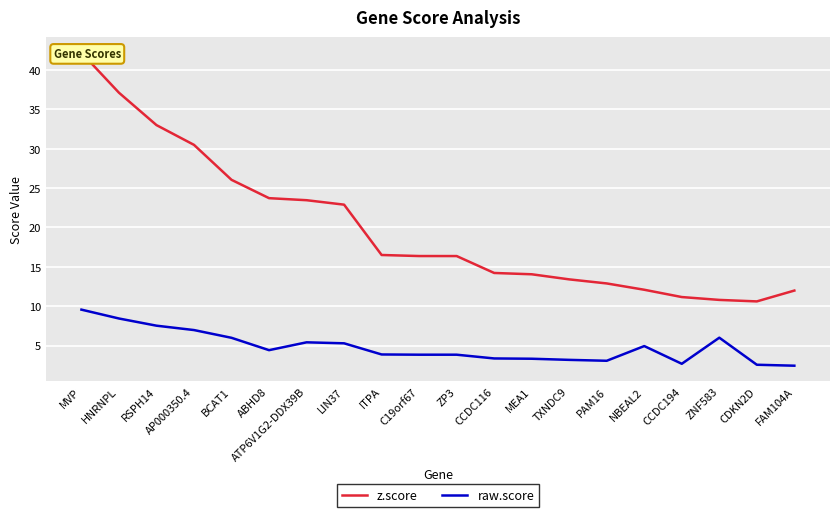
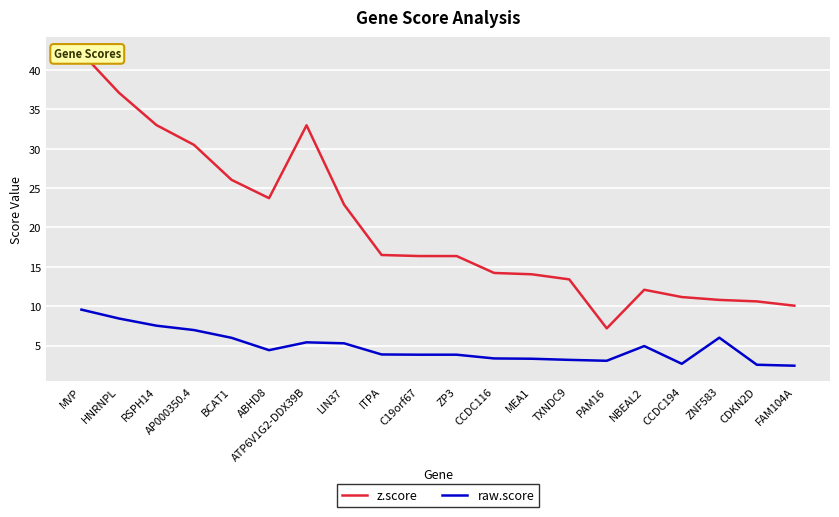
z.score, ATP6V1G2-DDX39B: 23 -> 33
z.score, PAM16: 13 -> 7
z.score, FAM104A: 12 -> 10
